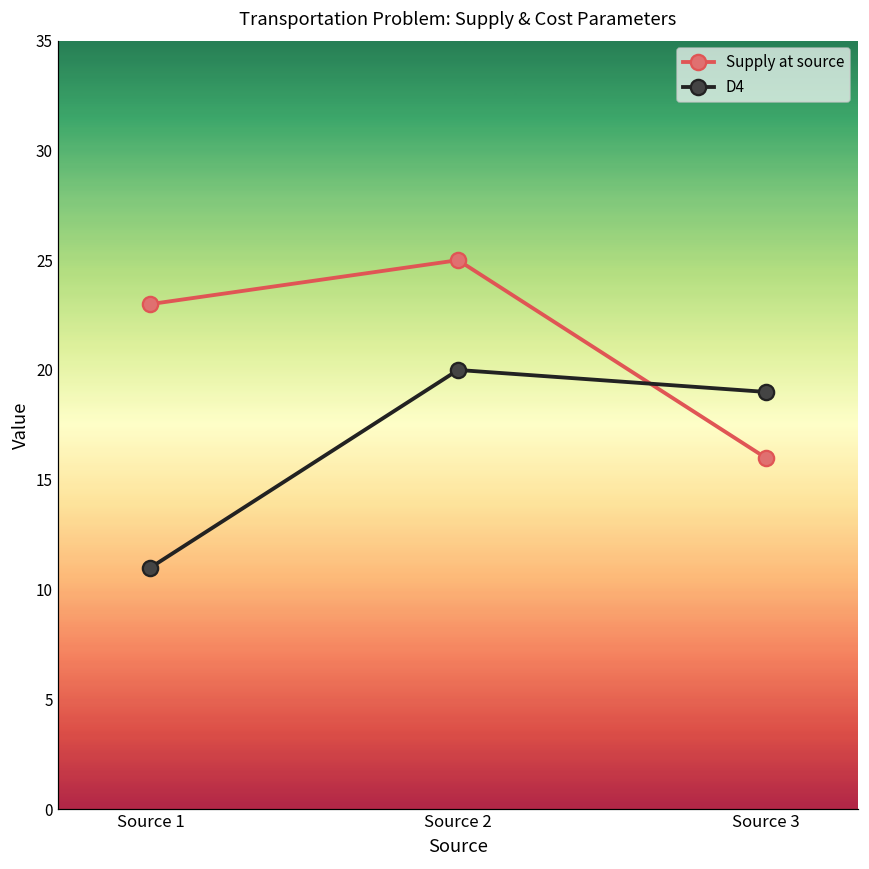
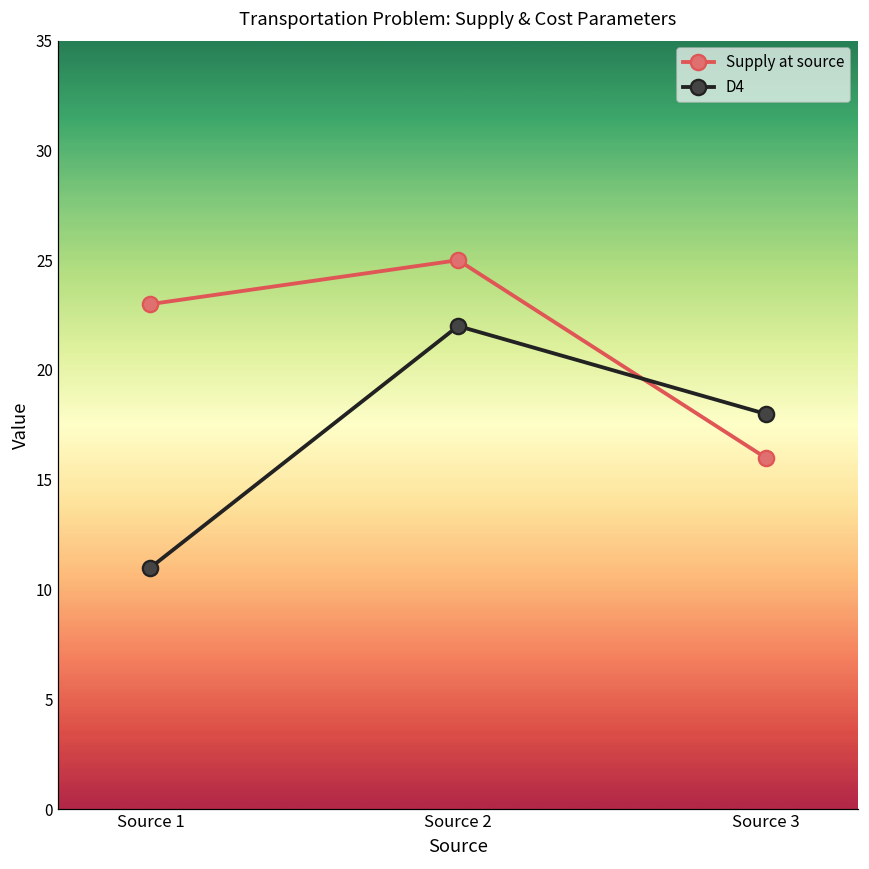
D4, Source 2: 20 -> 22
D4, Source 3: 19 -> 18
